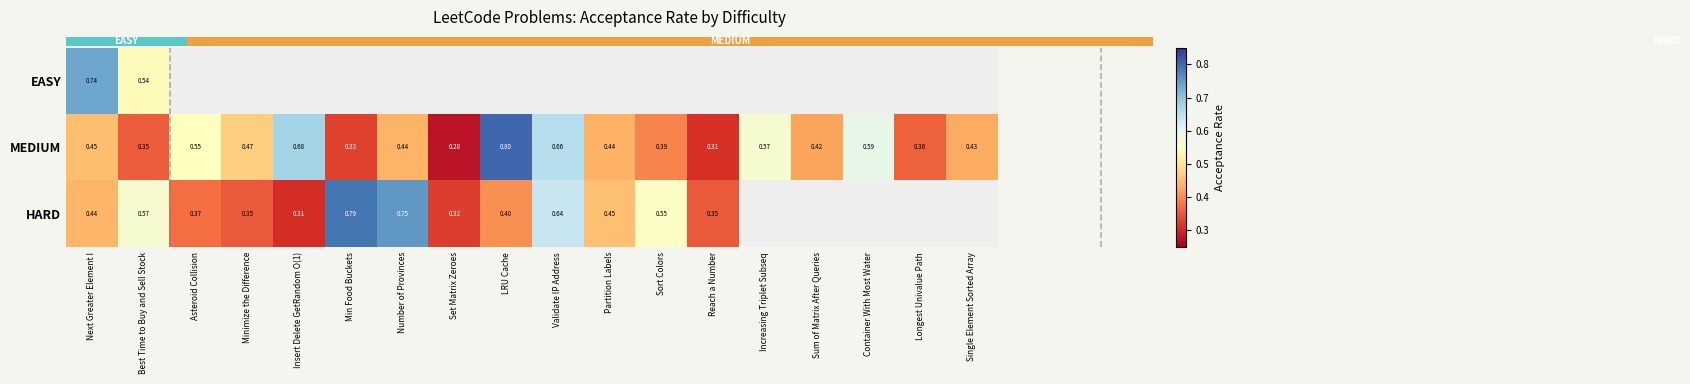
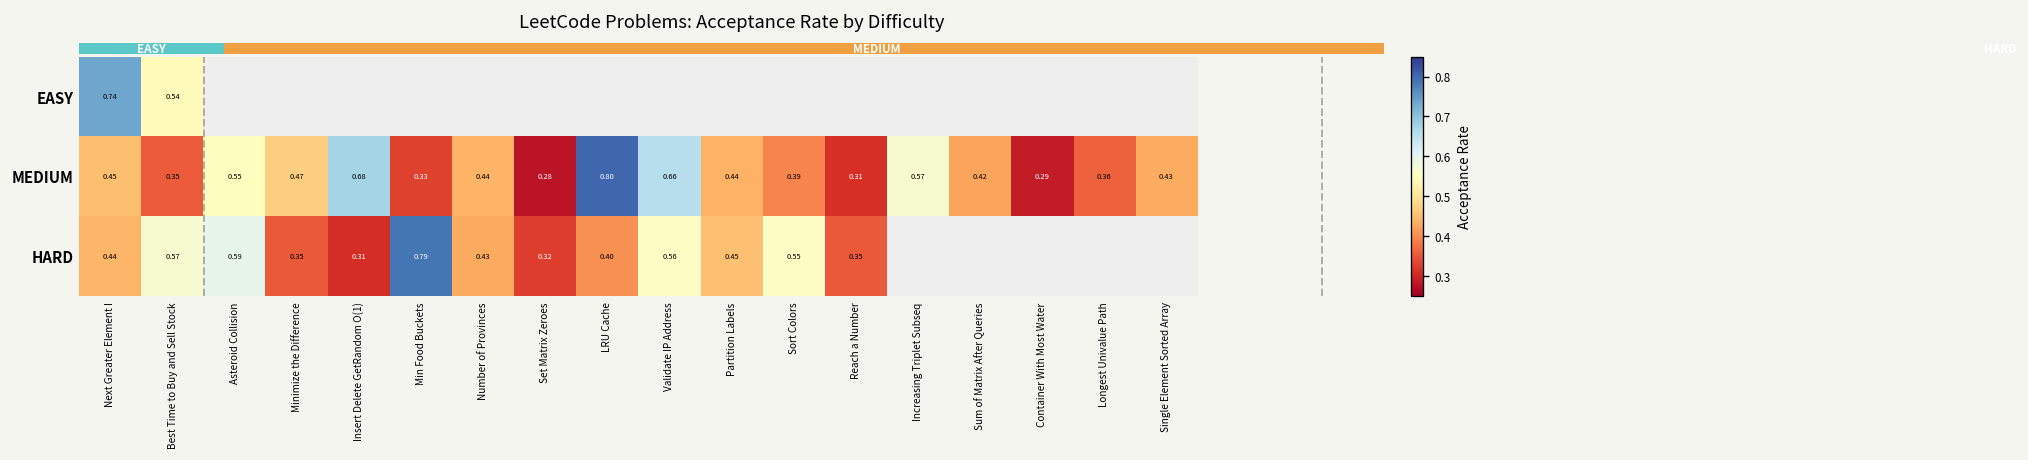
MEDIUM, Container With Most Water: 0.59 -> 0.29
HARD, Asteroid Collision: 0.37 -> 0.59
HARD, Number of Provinces: 0.75 -> 0.43
HARD, Validate IP Address: 0.64 -> 0.56
